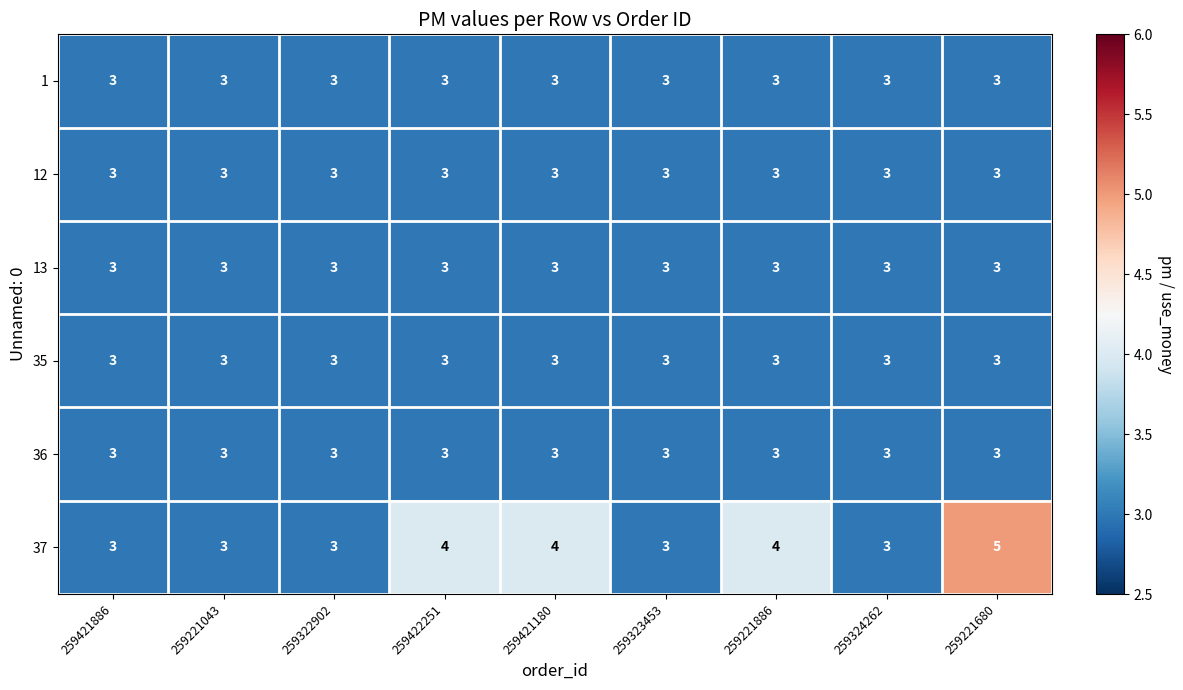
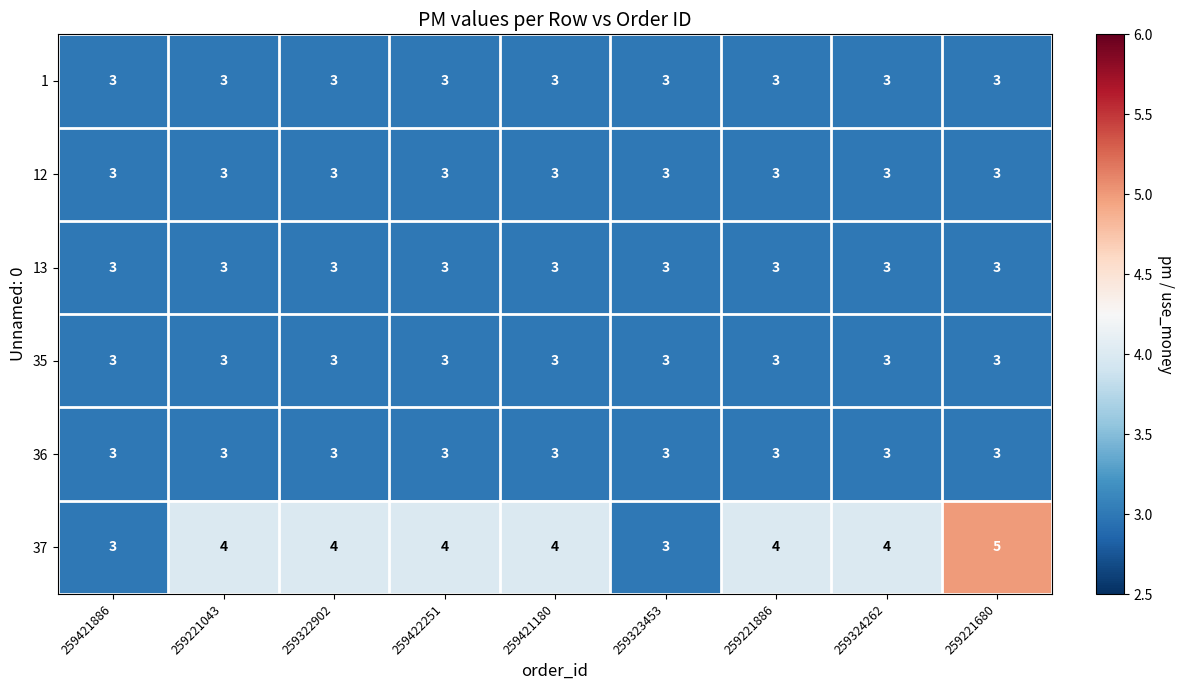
37, 259221043: 3 -> 4
37, 259322902: 3 -> 4
37, 259324262: 3 -> 4
